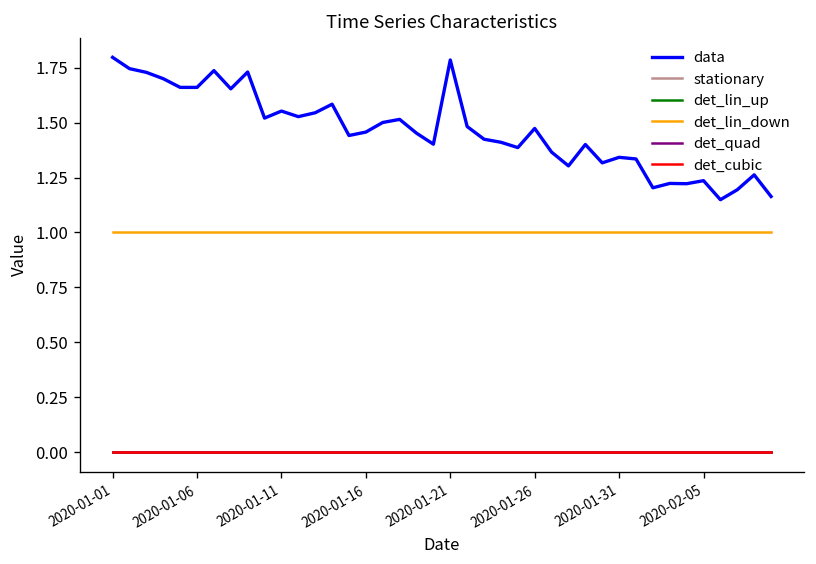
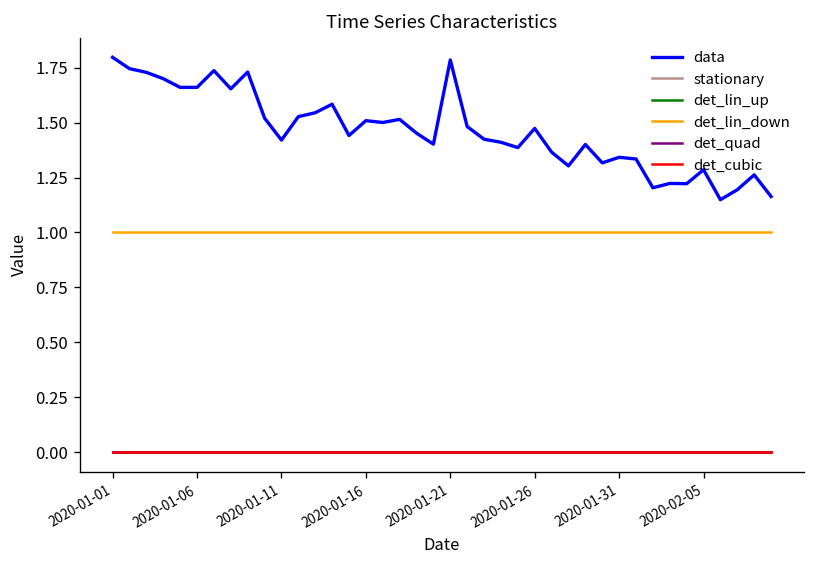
data, 2020-01-11: 1.55 -> 1.42
data, 2020-01-16: 1.46 -> 1.51
data, 2020-02-05: 1.24 -> 1.29
